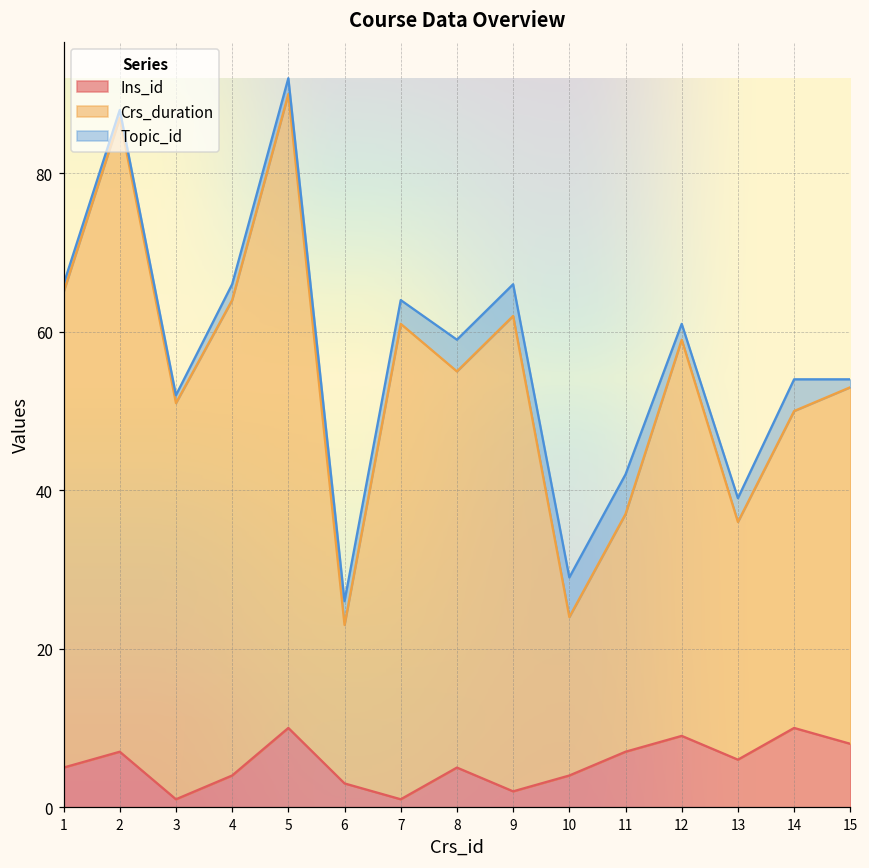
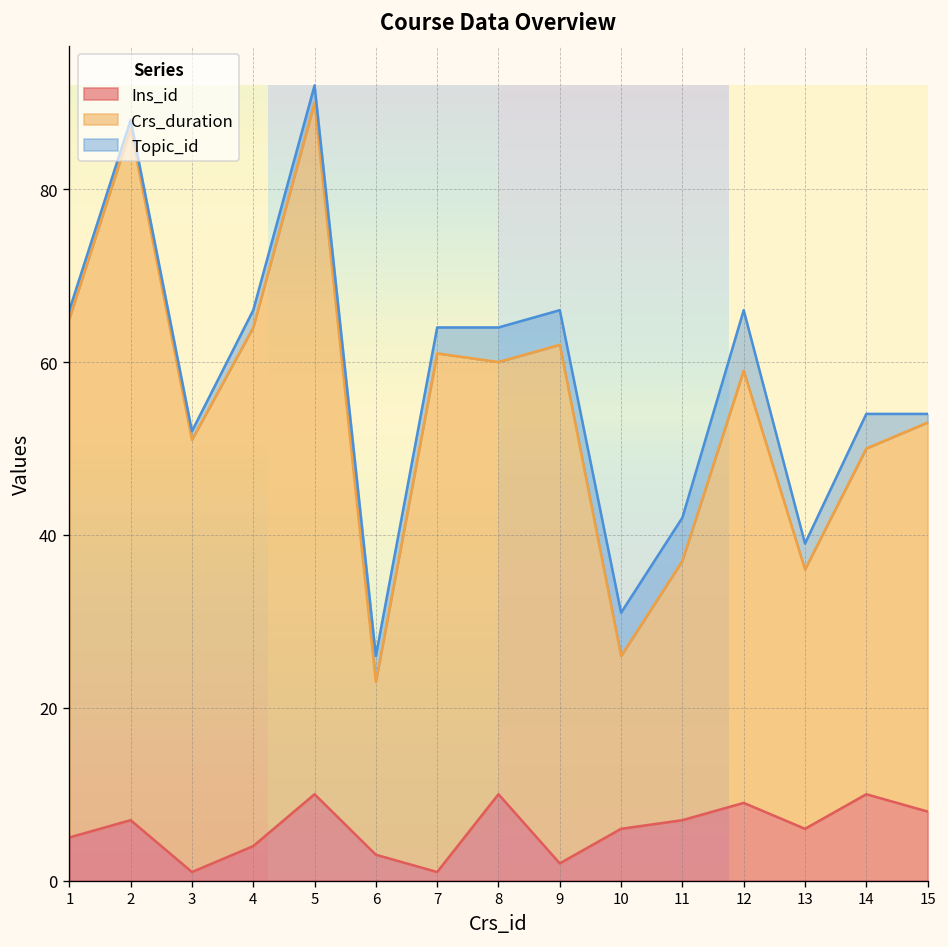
Ins_id, 8: 5 -> 10
Ins_id, 10: 4 -> 6
Topic_id, 12: 2 -> 7
